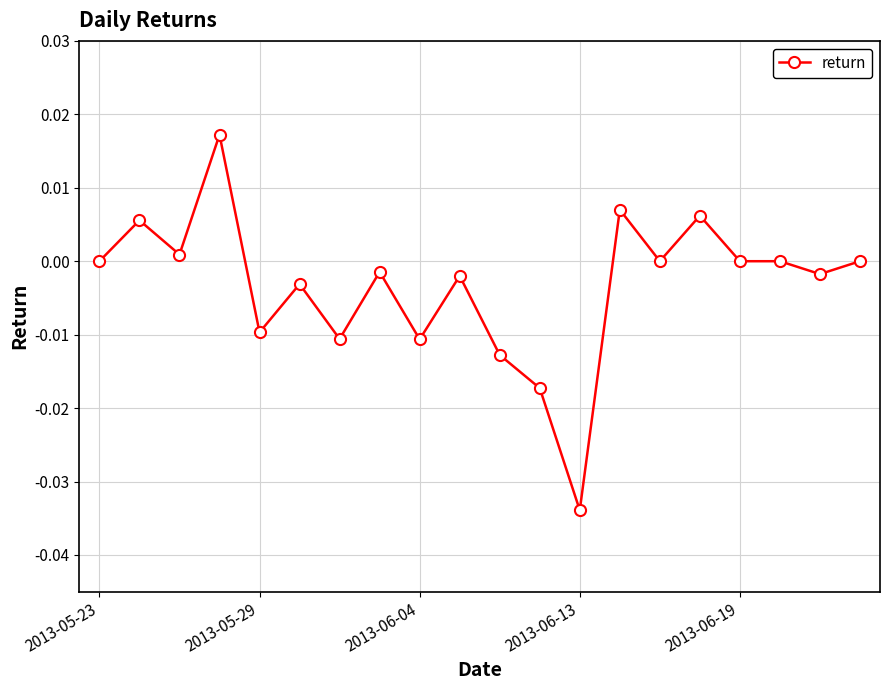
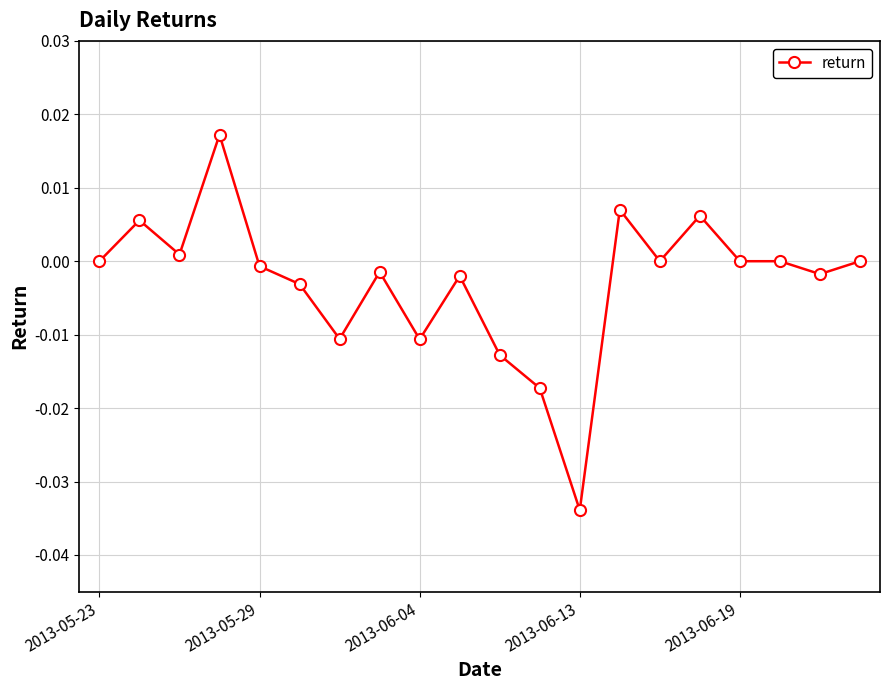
2013-05-29: -0.010 -> -0.001
